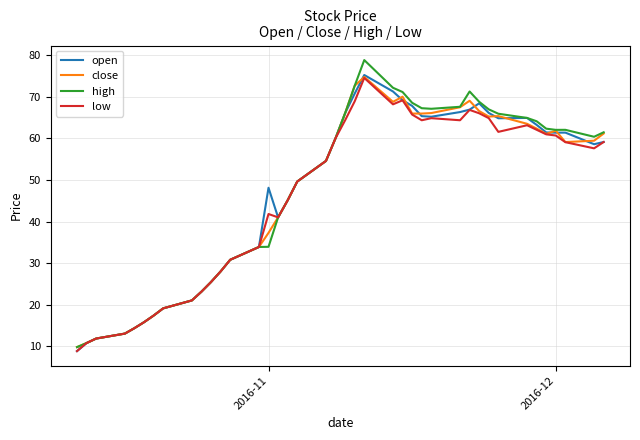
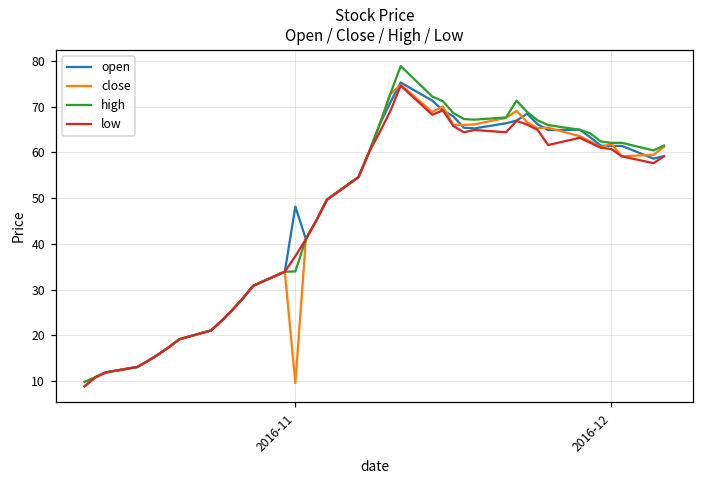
close, 2016-11: 37 -> 10
low, 2016-11: 42 -> 37
